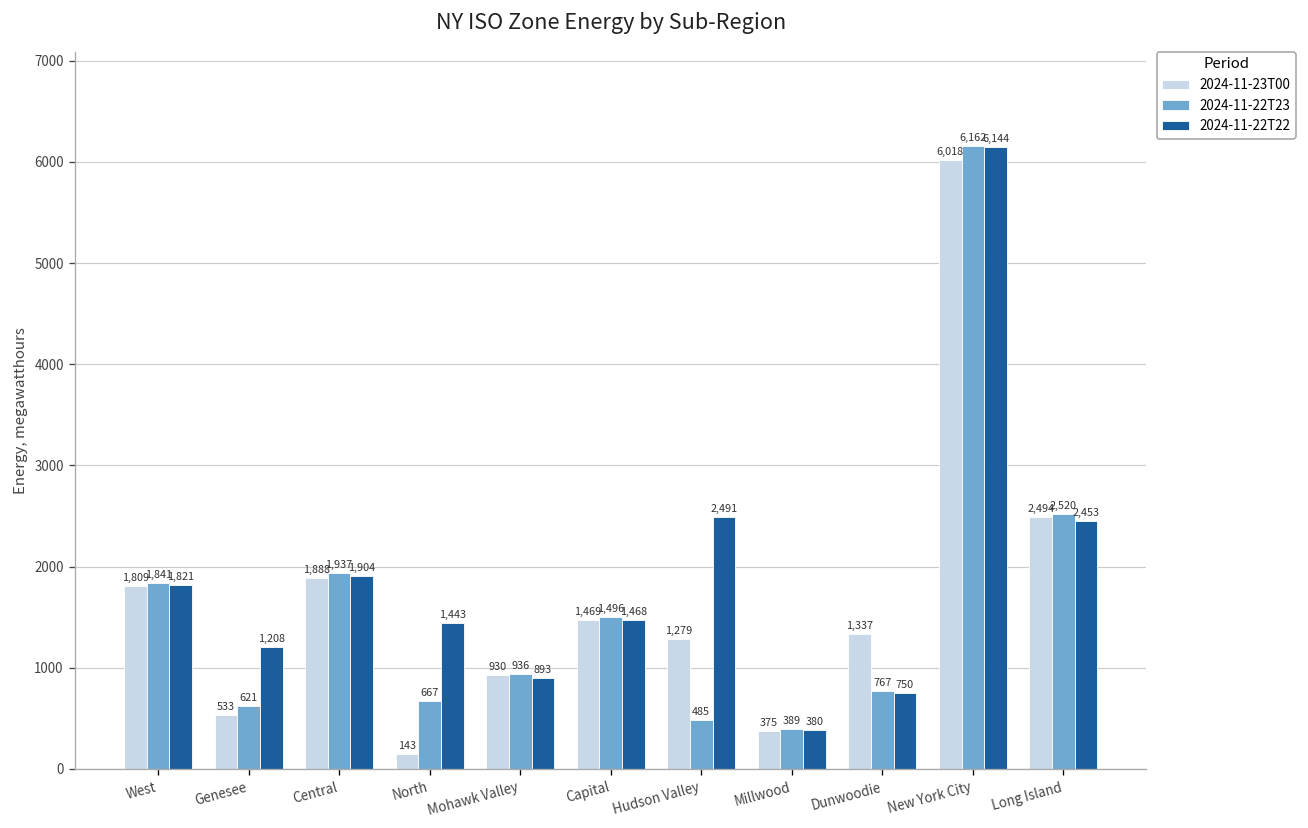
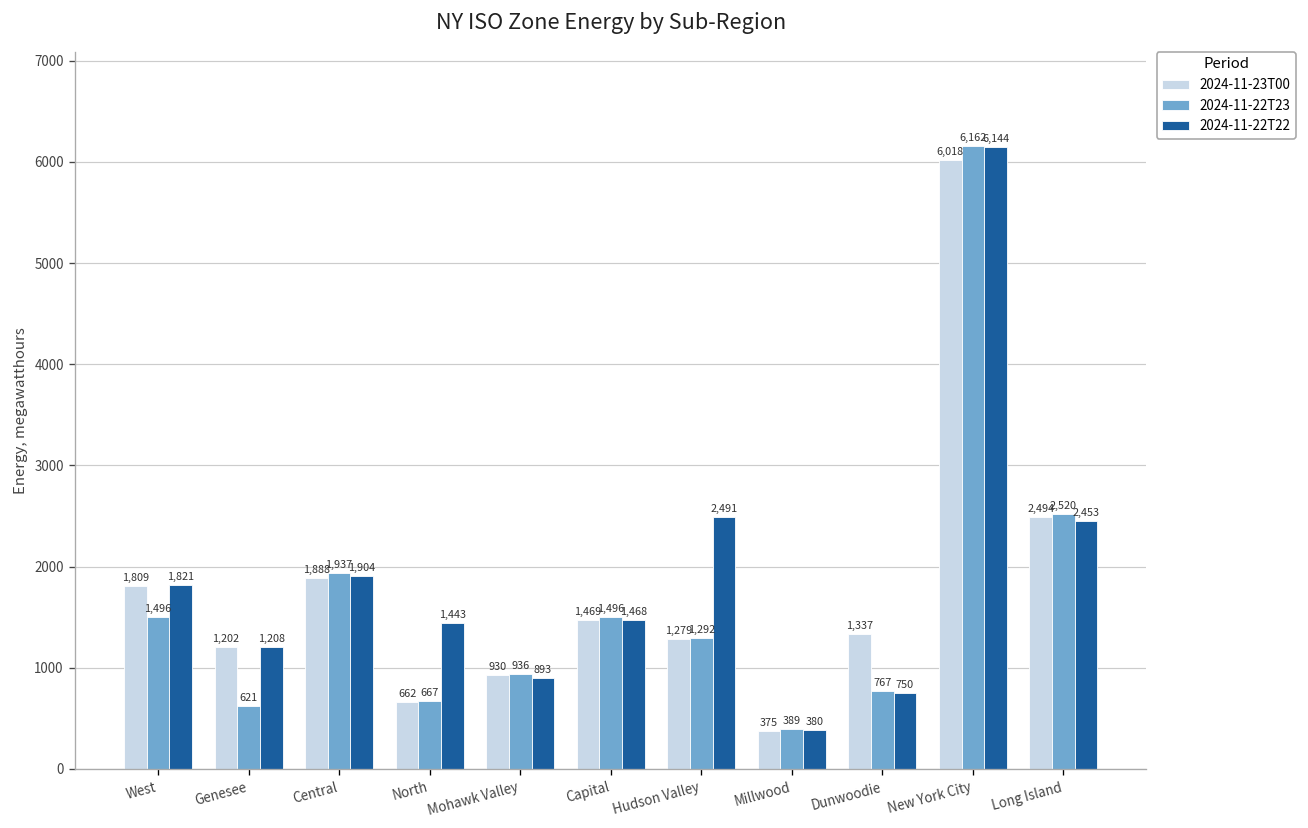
2024-11-22T23, West: 1,841 -> 1,496
2024-11-23T00, Genesee: 533 -> 1,202
2024-11-23T00, North: 143 -> 662
2024-11-22T23, Hudson Valley: 485 -> 1,292
